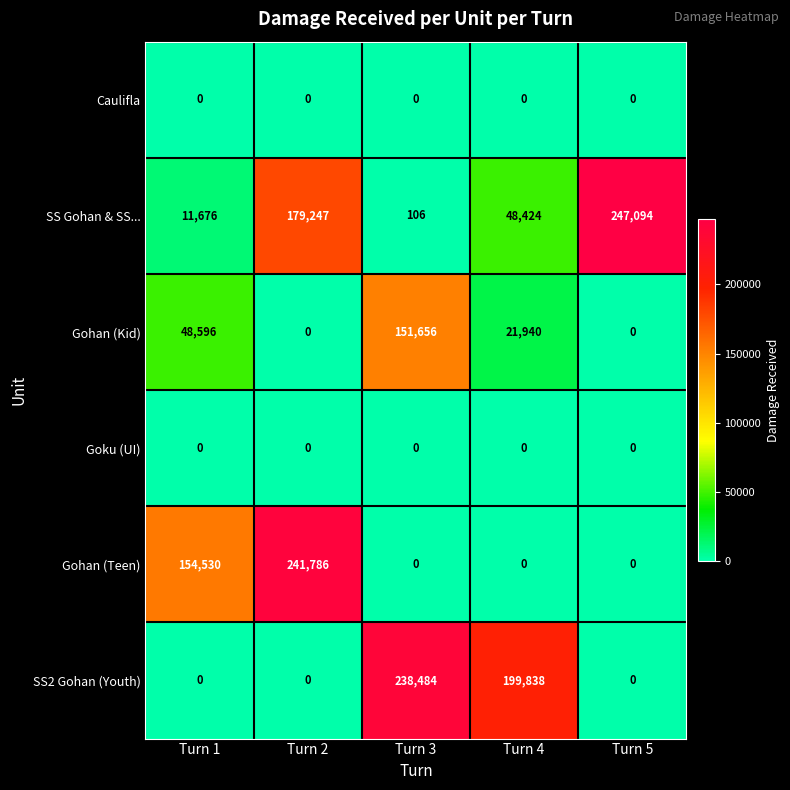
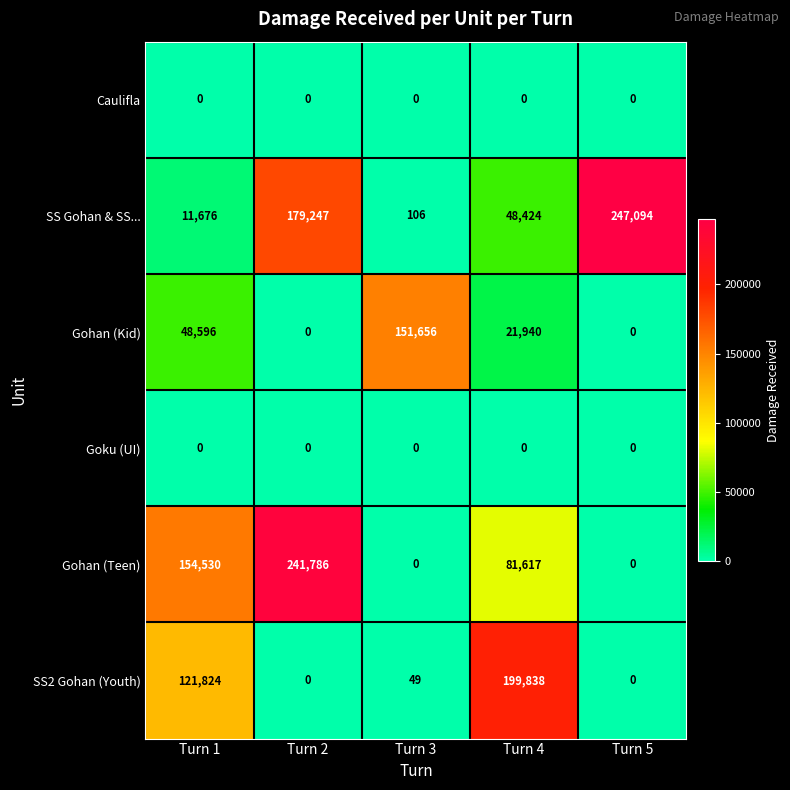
Gohan (Teen), Turn 4: 0 -> 81,617
SS2 Gohan (Youth), Turn 1: 0 -> 121,824
SS2 Gohan (Youth), Turn 3: 238,484 -> 49
